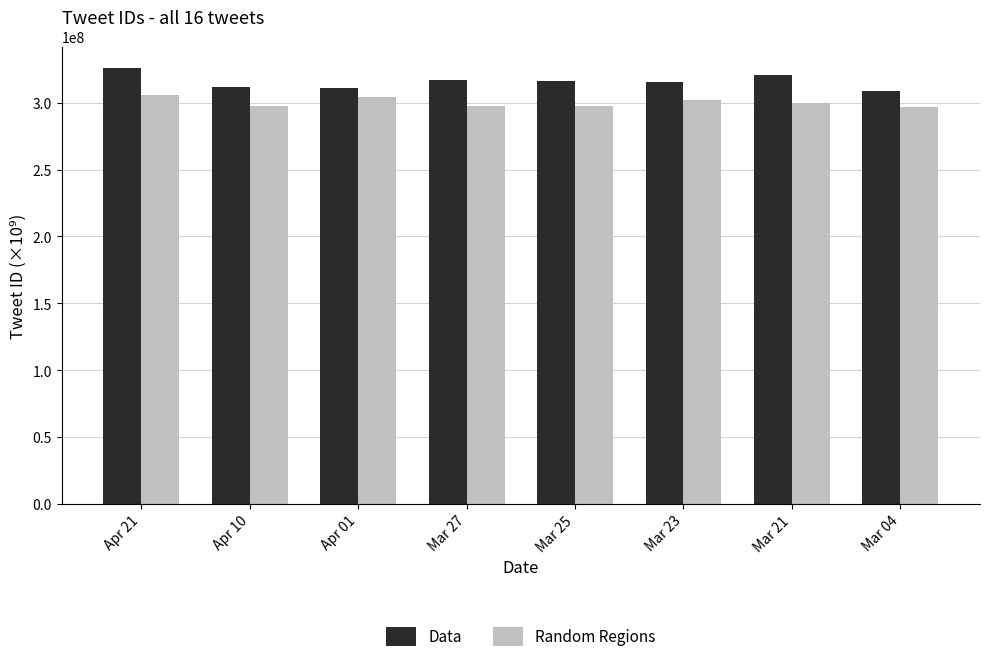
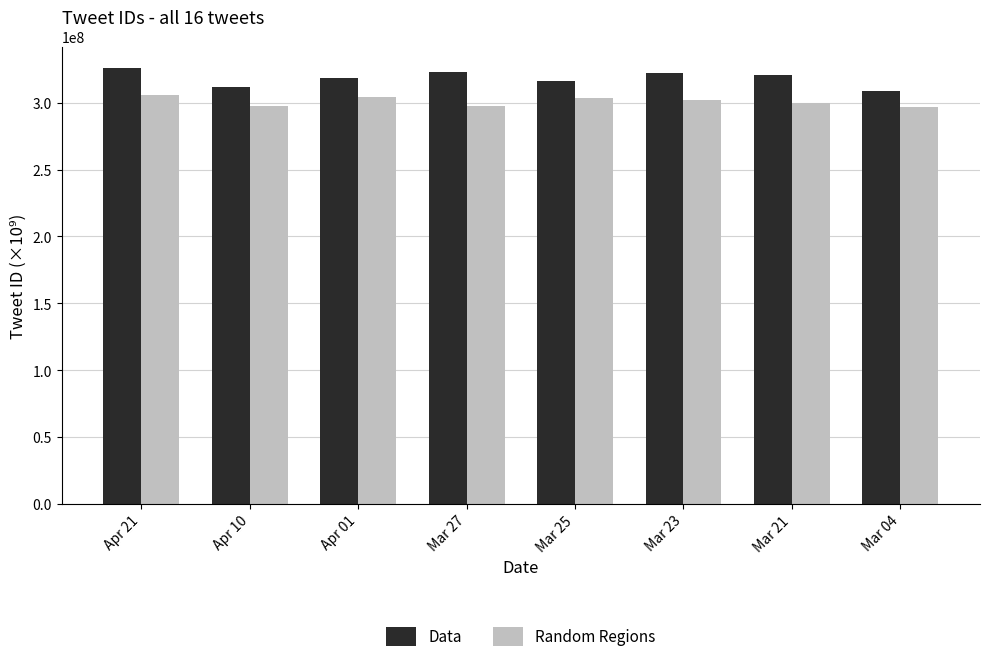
Data, Apr 01: 311000000 -> 319000000
Data, Mar 27: 317000000 -> 323000000
Random Regions, Mar 25: 298000000 -> 304000000
Data, Mar 23: 315000000 -> 322000000
